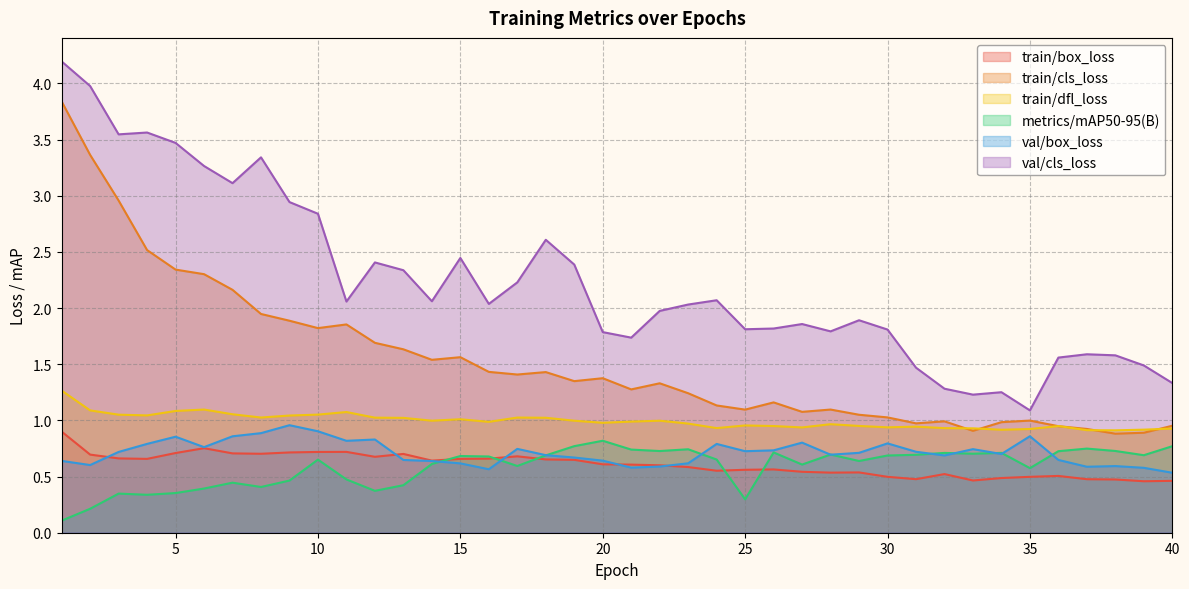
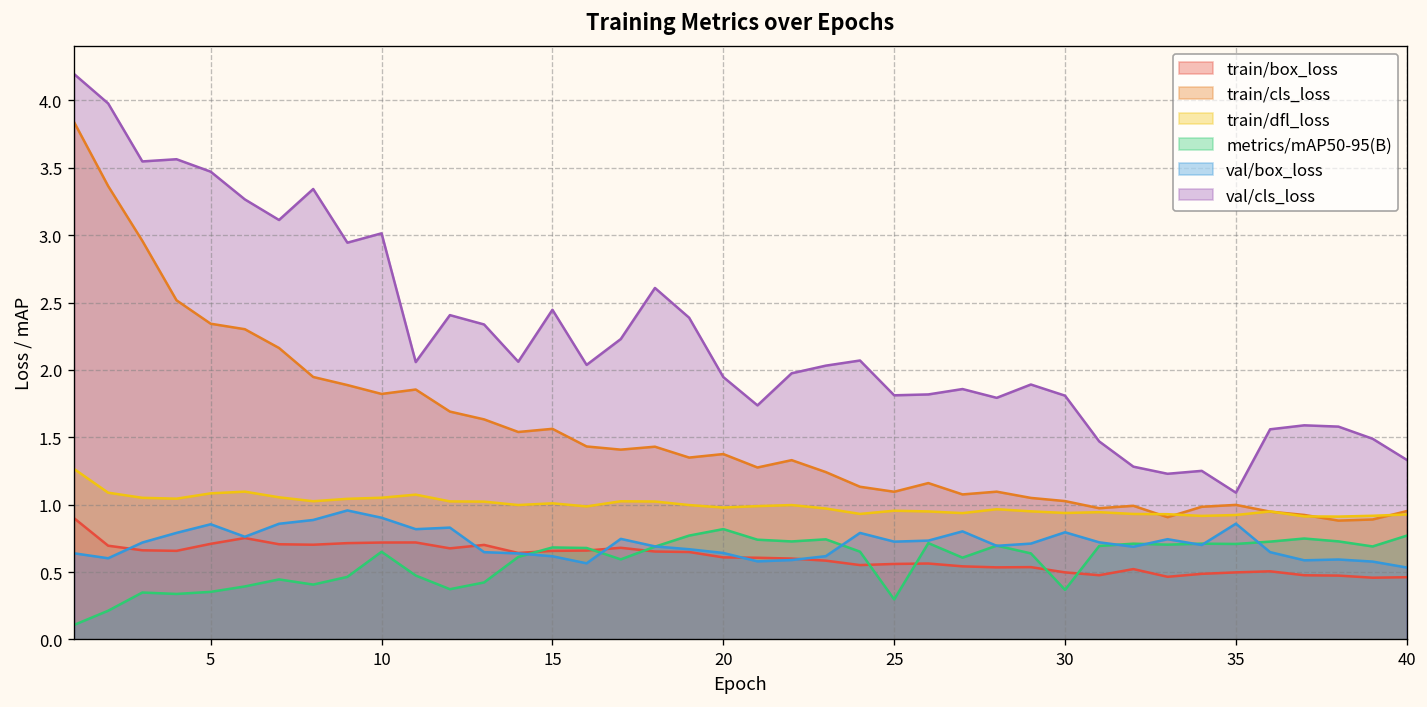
val/cls_loss, 10: 2.84 -> 3.01
val/cls_loss, 20: 1.79 -> 1.95
metrics/mAP50-95(B), 30: 0.69 -> 0.37
metrics/mAP50-95(B), 35: 0.58 -> 0.71
